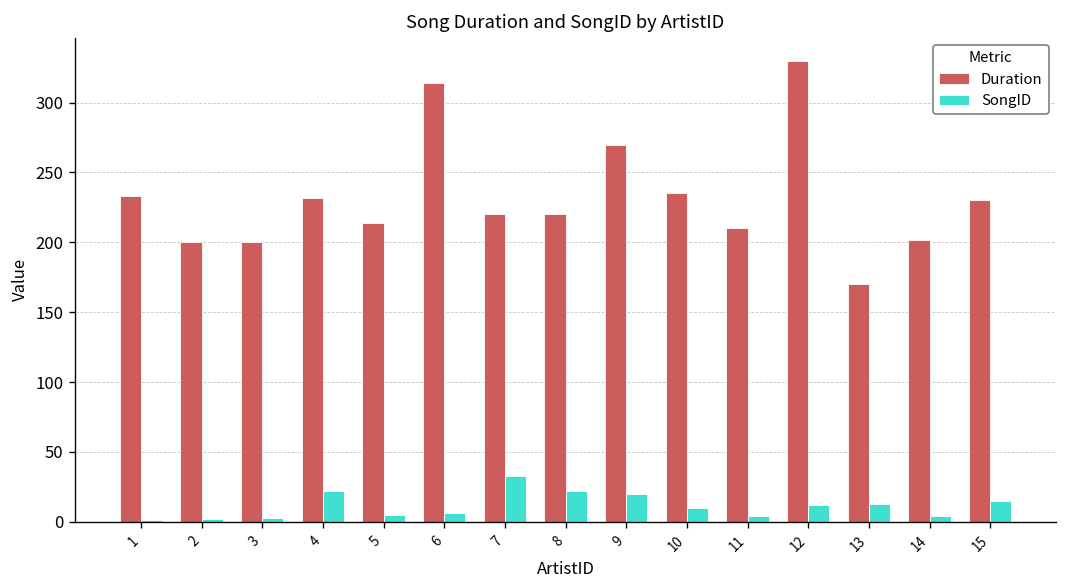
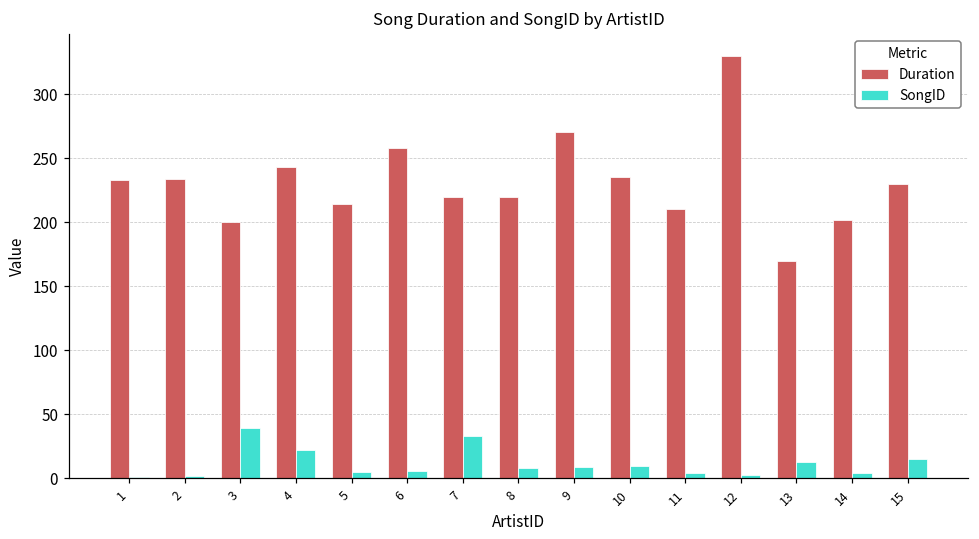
Duration, 2: 200 -> 234
SongID, 3: 3 -> 39
Duration, 4: 232 -> 243
Duration, 6: 314 -> 258
SongID, 8: 22 -> 8
SongID, 9: 20 -> 9
SongID, 12: 12 -> 3
